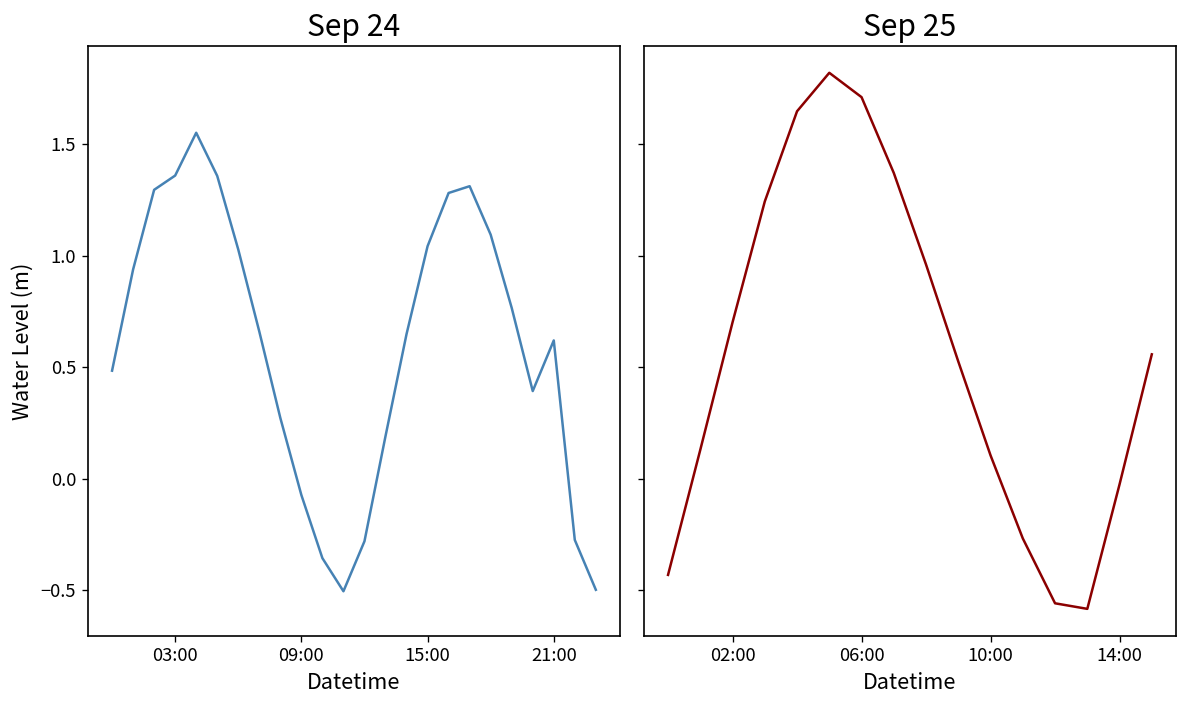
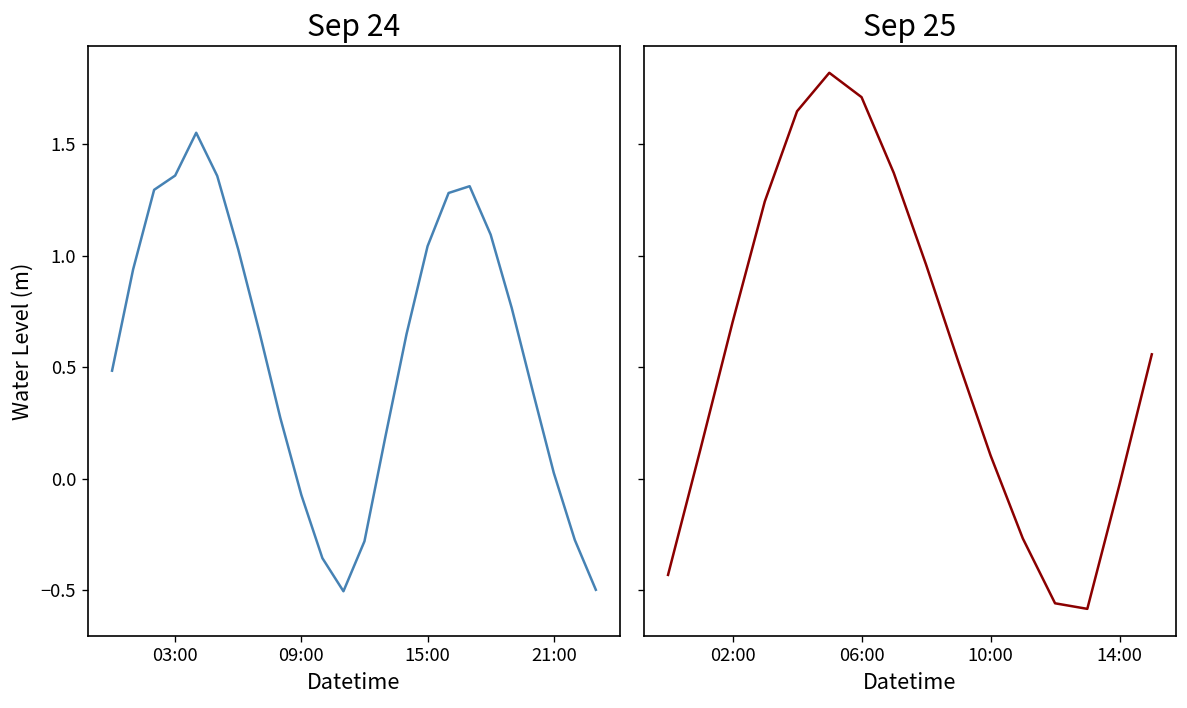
Sep 24, 21:00: 0.62 -> 0.03
